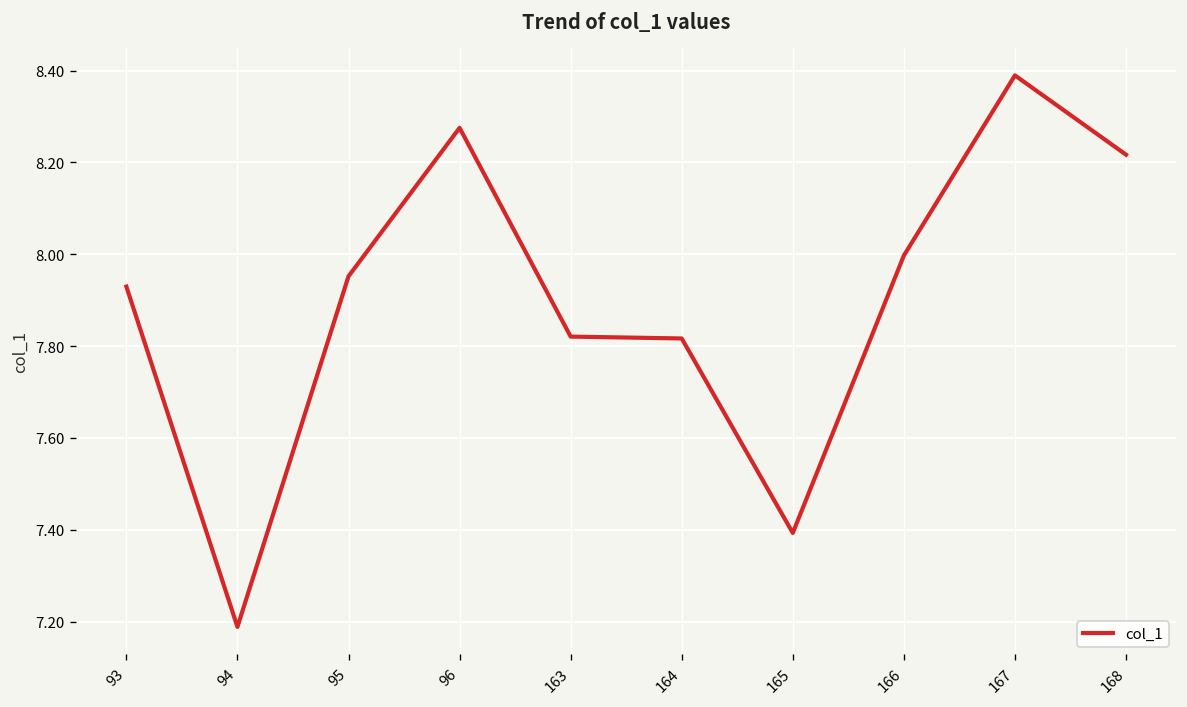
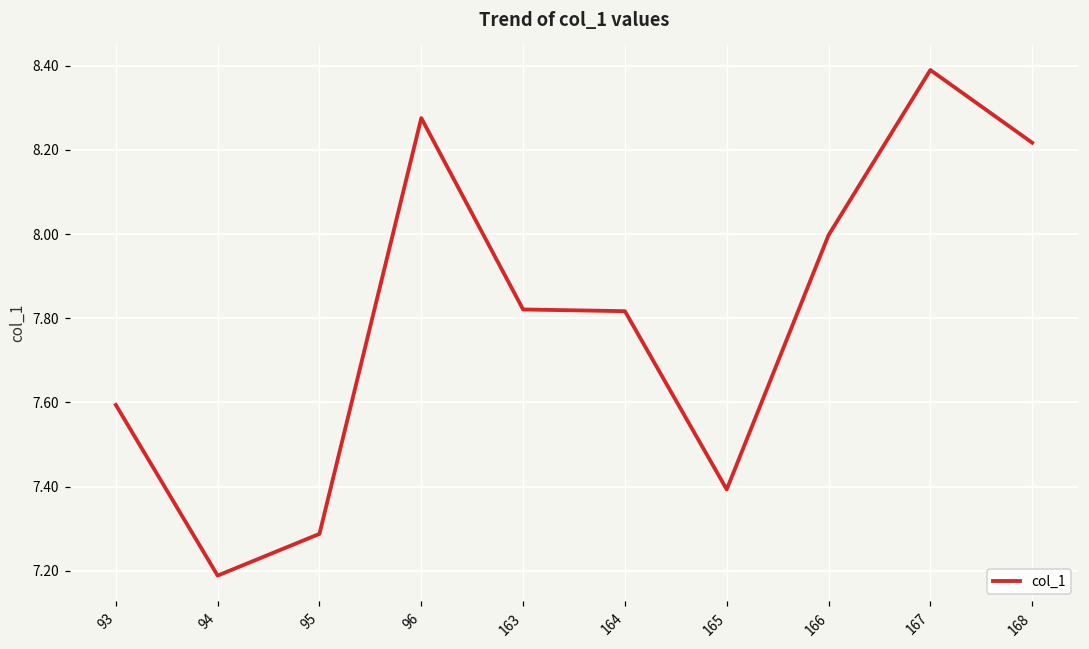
93: 7.93 -> 7.59
95: 7.95 -> 7.29
